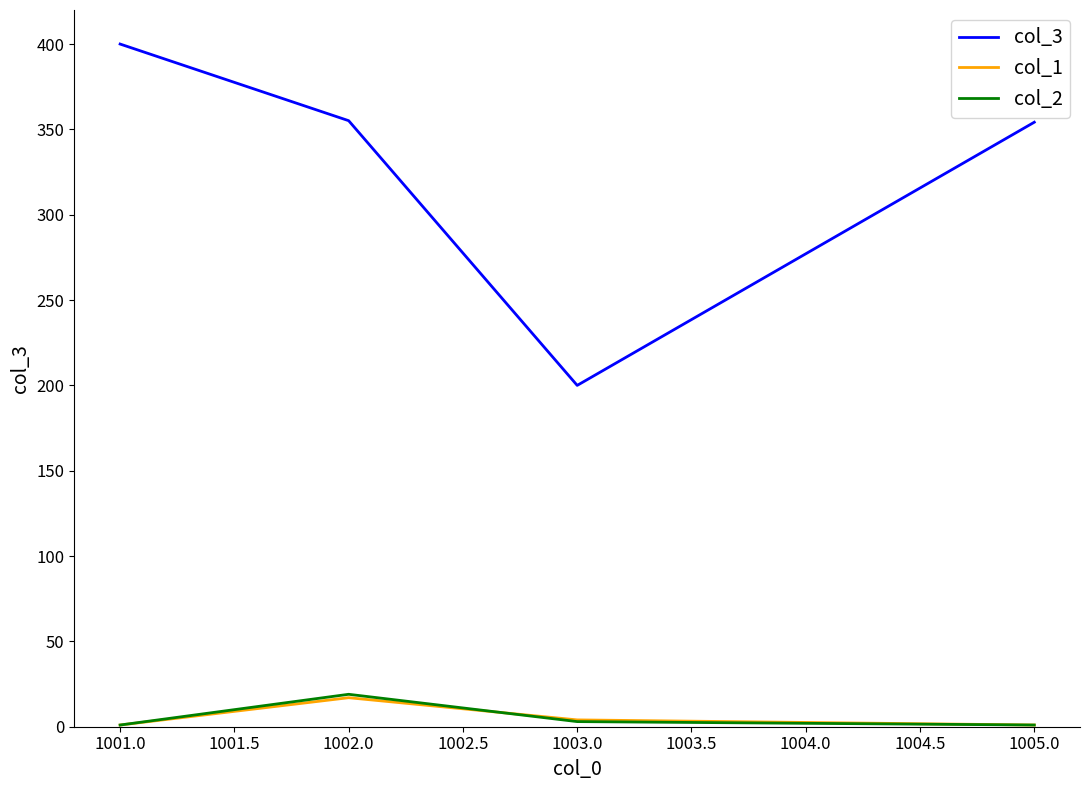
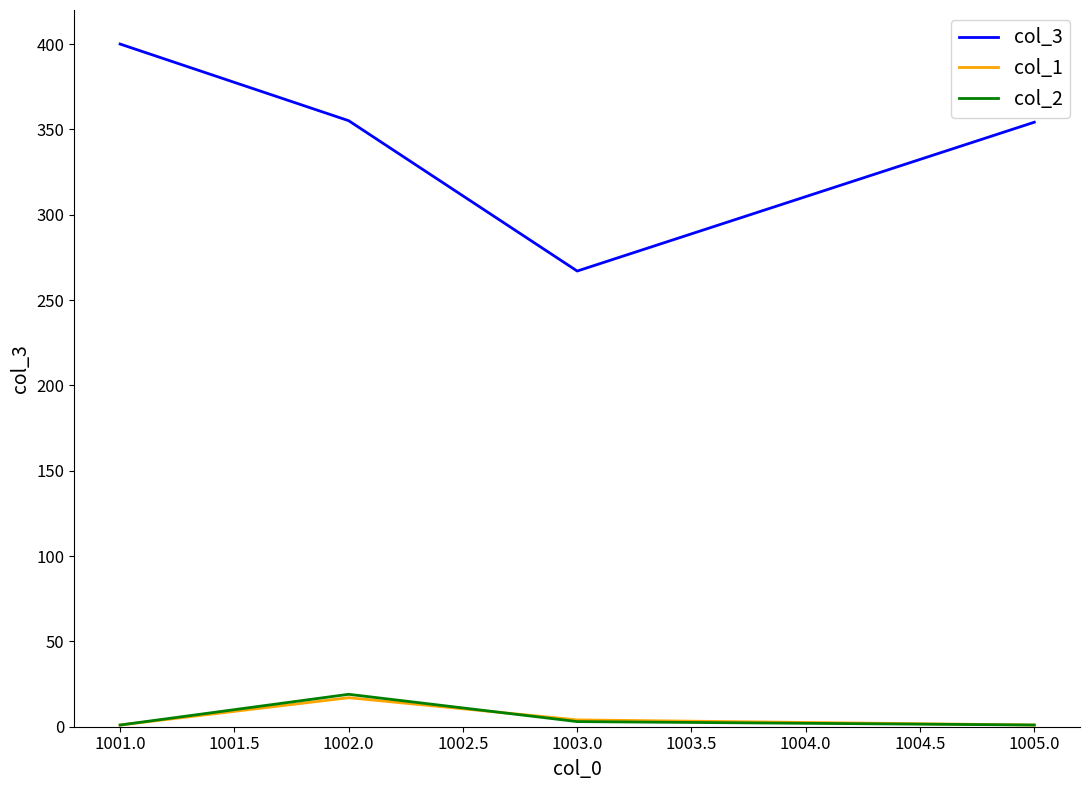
col_3, 1003.0: 200 -> 267
